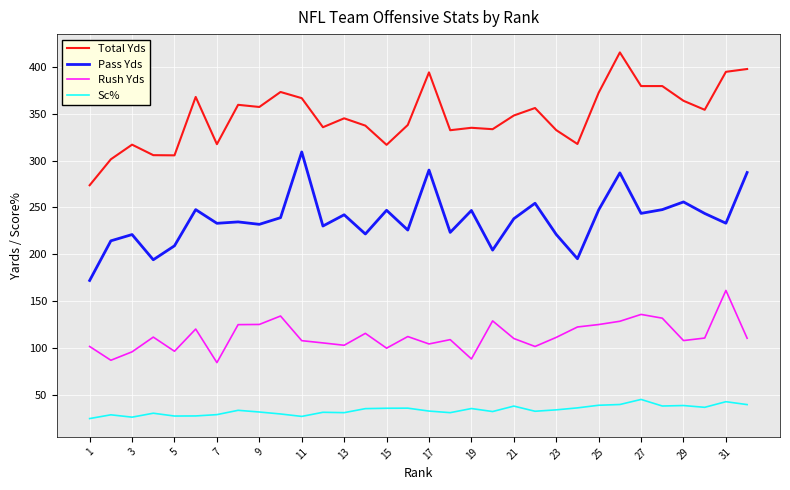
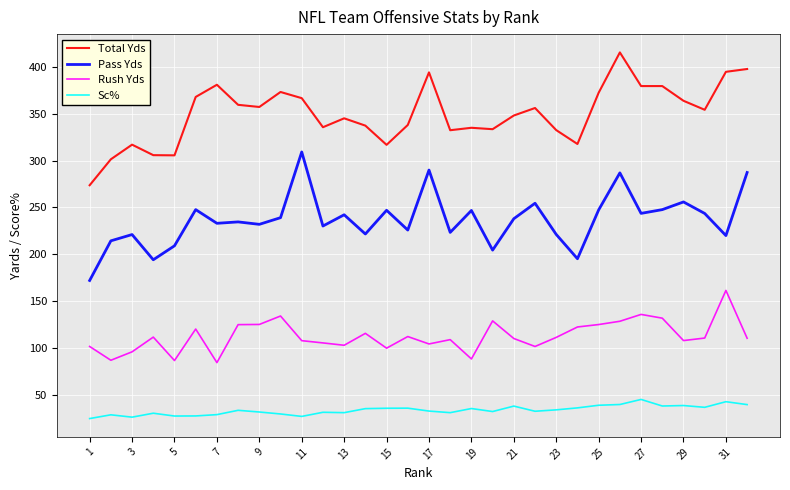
Rush Yds, 5: 100 -> 90
Total Yds, 7: 320 -> 380
Pass Yds, 31: 230 -> 220
